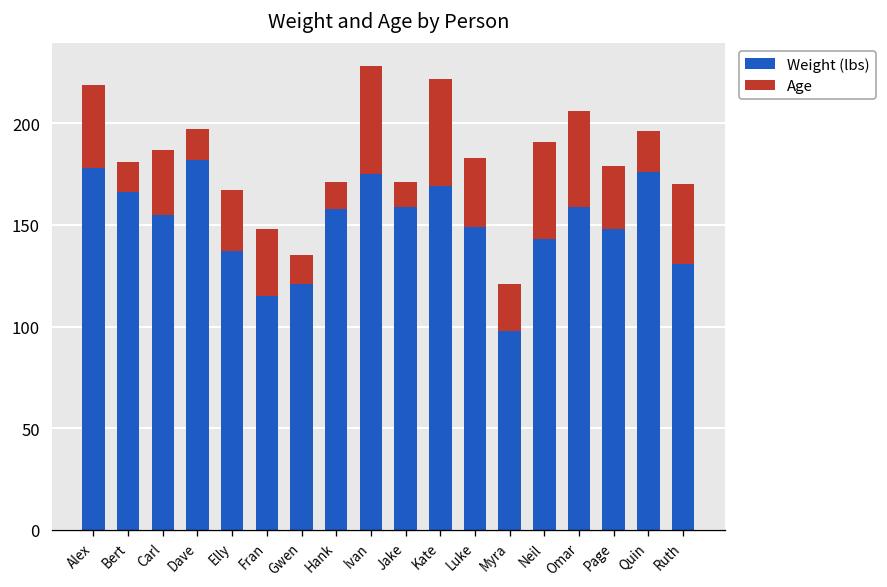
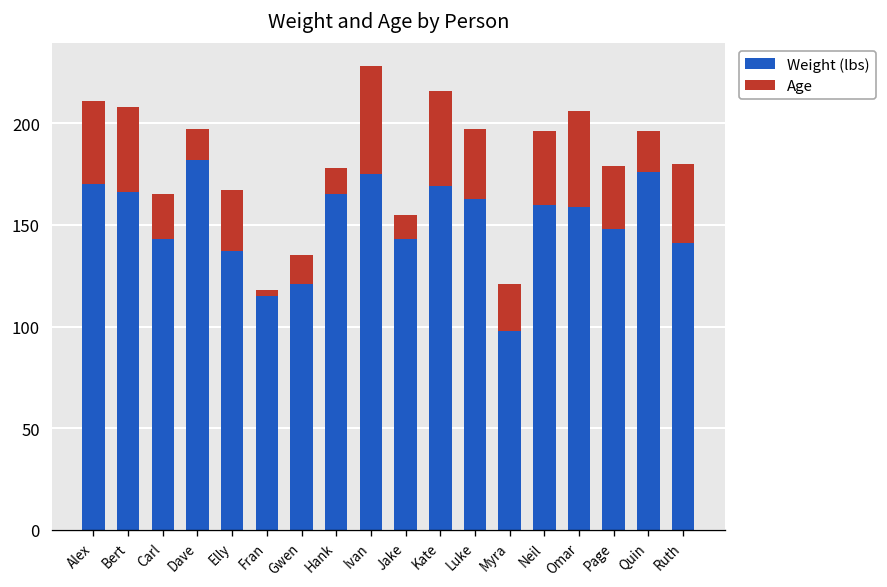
Weight (lbs), Alex: 178 -> 170
Age, Bert: 15 -> 42
Weight (lbs), Carl: 155 -> 143
Age, Carl: 32 -> 22
Age, Fran: 33 -> 3
Weight (lbs), Hank: 158 -> 165
Weight (lbs), Jake: 159 -> 143
Age, Kate: 53 -> 47
Weight (lbs), Luke: 149 -> 163
Weight (lbs), Neil: 143 -> 160
Age, Neil: 48 -> 36
Weight (lbs), Ruth: 131 -> 141
